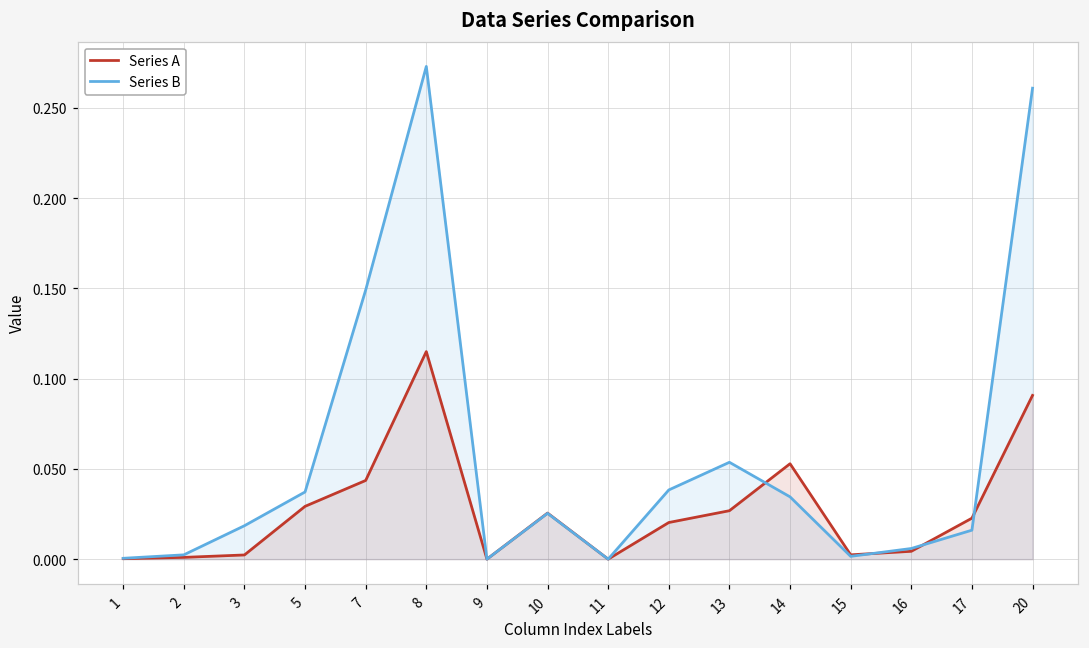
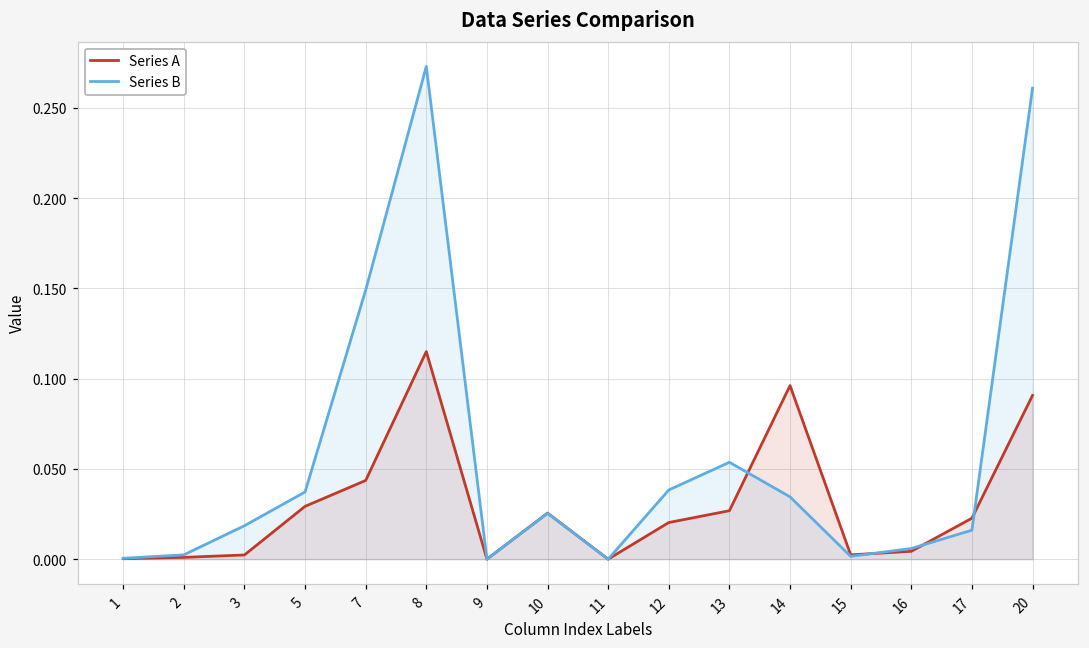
Series A, 14: 0.053 -> 0.096
